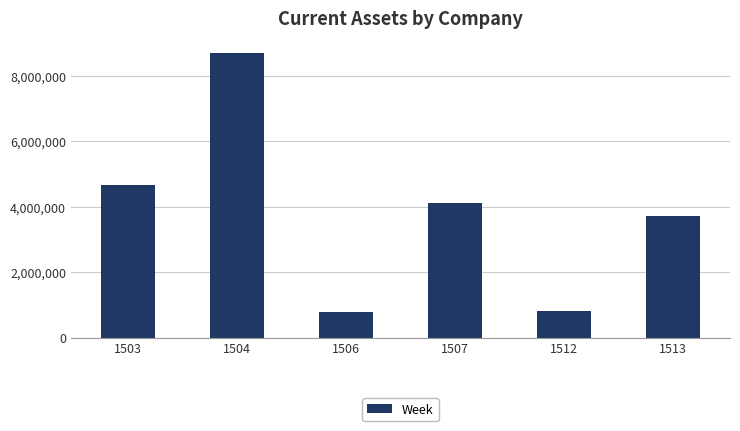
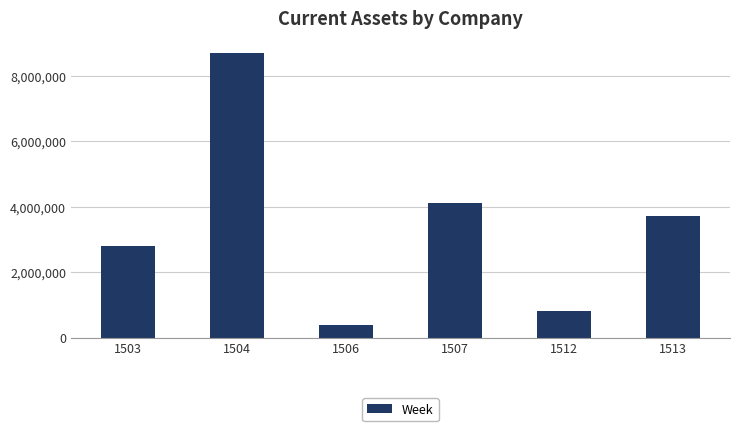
1503: 4,700,000 -> 2,800,000
1506: 800,000 -> 400,000
